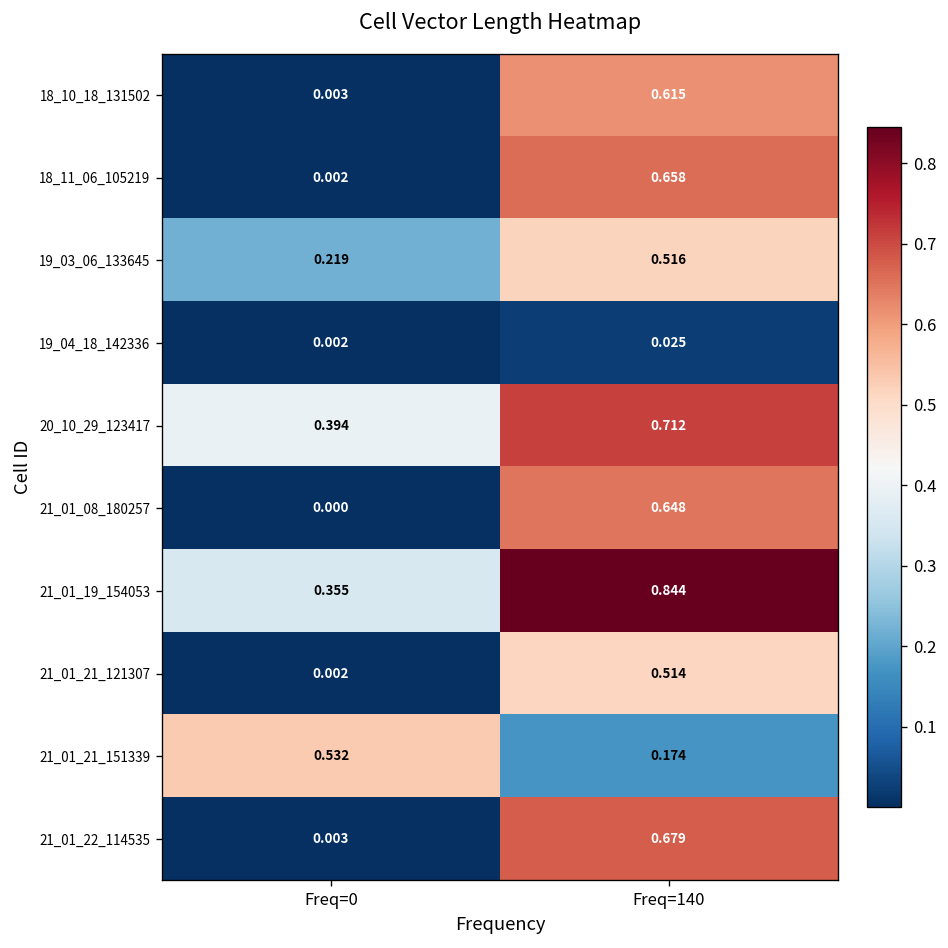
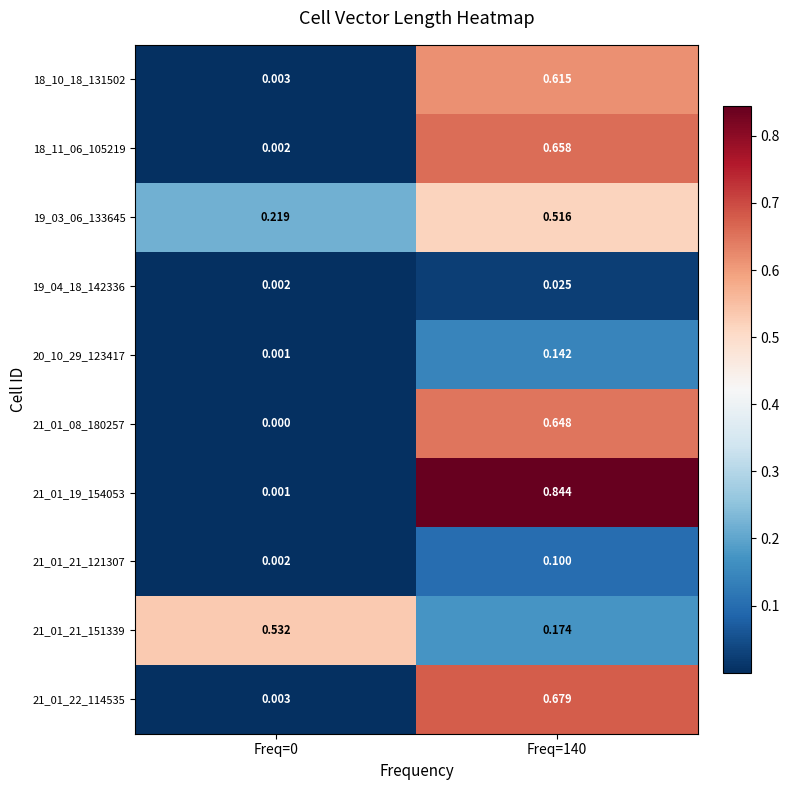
20_10_29_123417, Freq=0: 0.394 -> 0.001
20_10_29_123417, Freq=140: 0.712 -> 0.142
21_01_19_154053, Freq=0: 0.355 -> 0.001
21_01_21_121307, Freq=140: 0.514 -> 0.100
